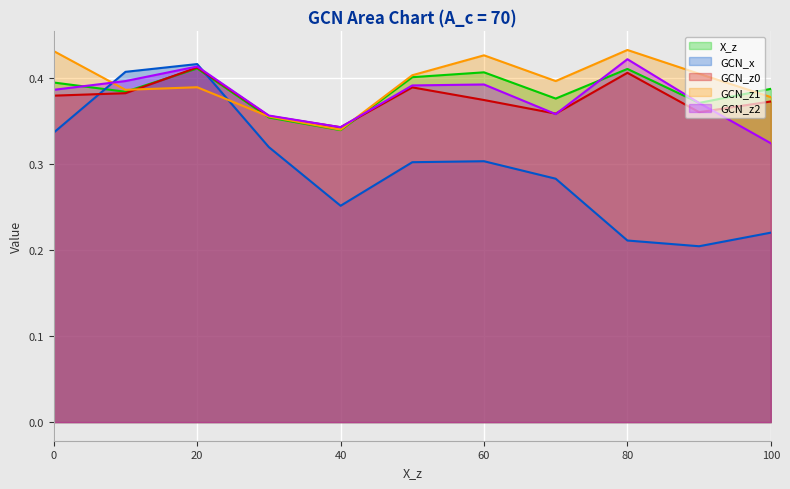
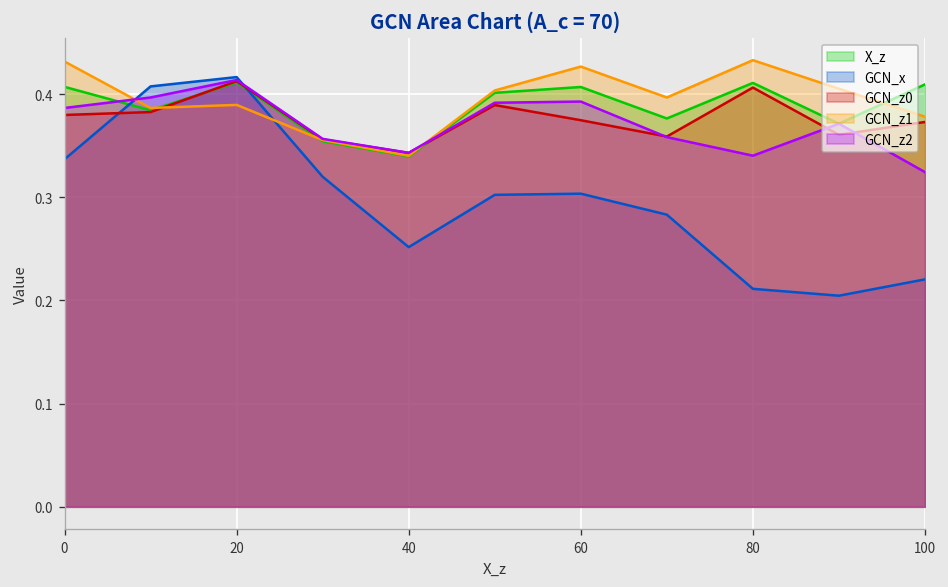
X_z, 0: 0.40 -> 0.41
GCN_z2, 80: 0.42 -> 0.34
X_z, 100: 0.39 -> 0.41
